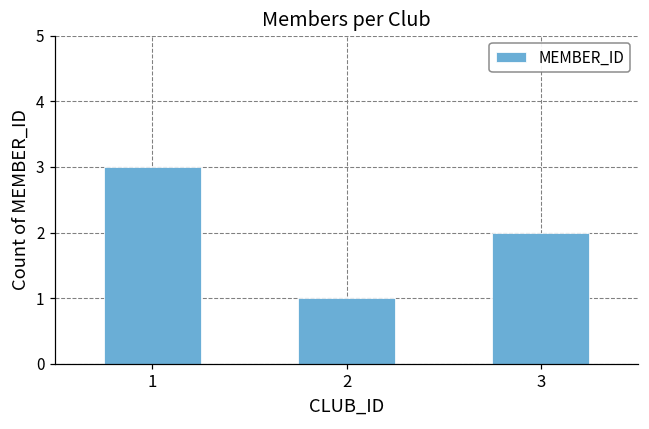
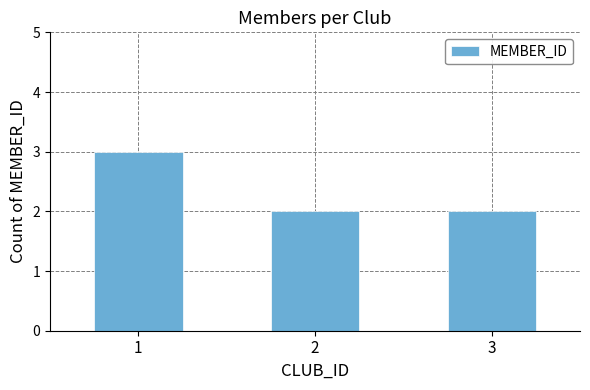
2: 1 -> 2
